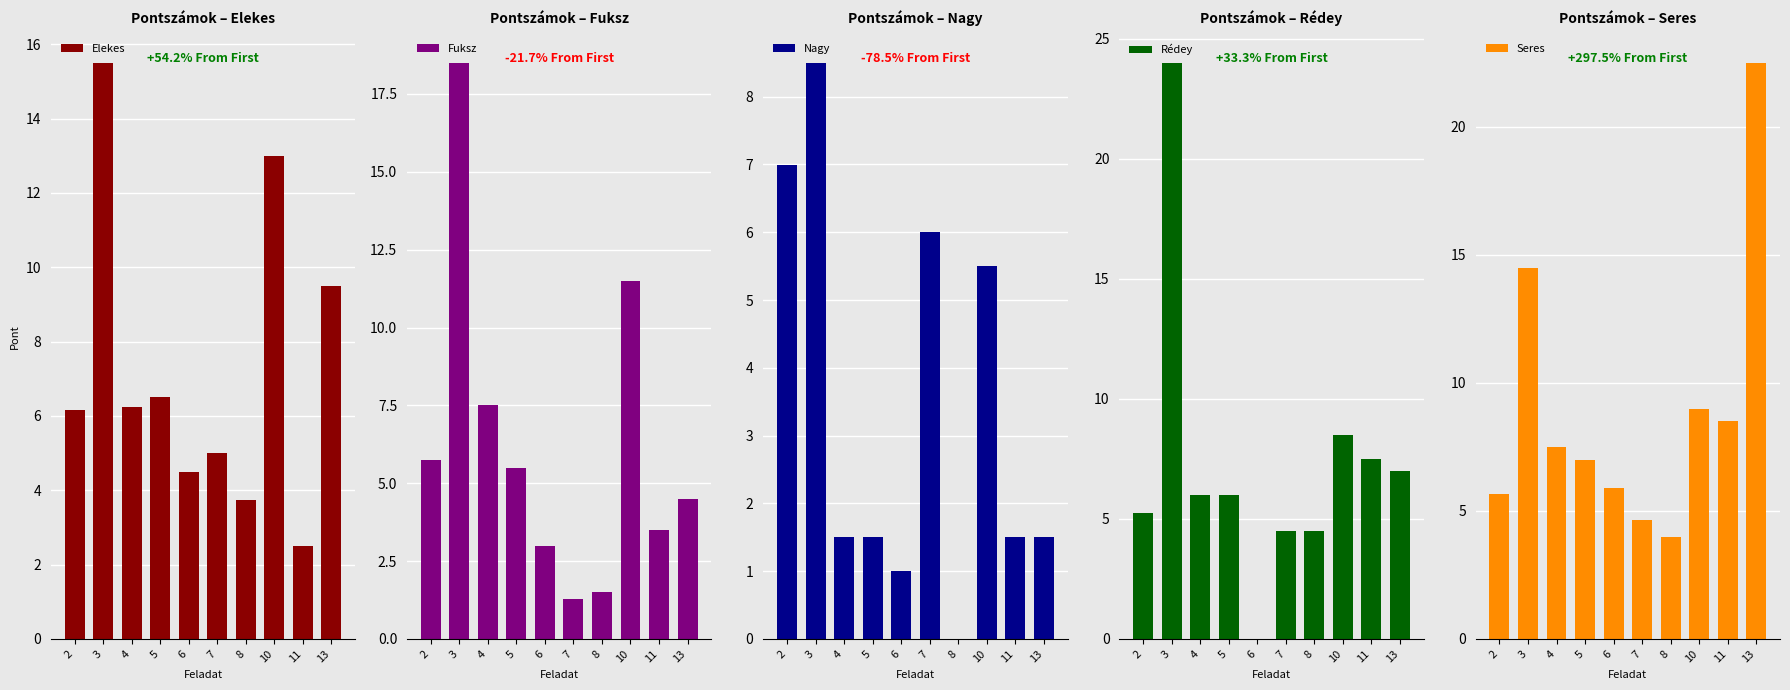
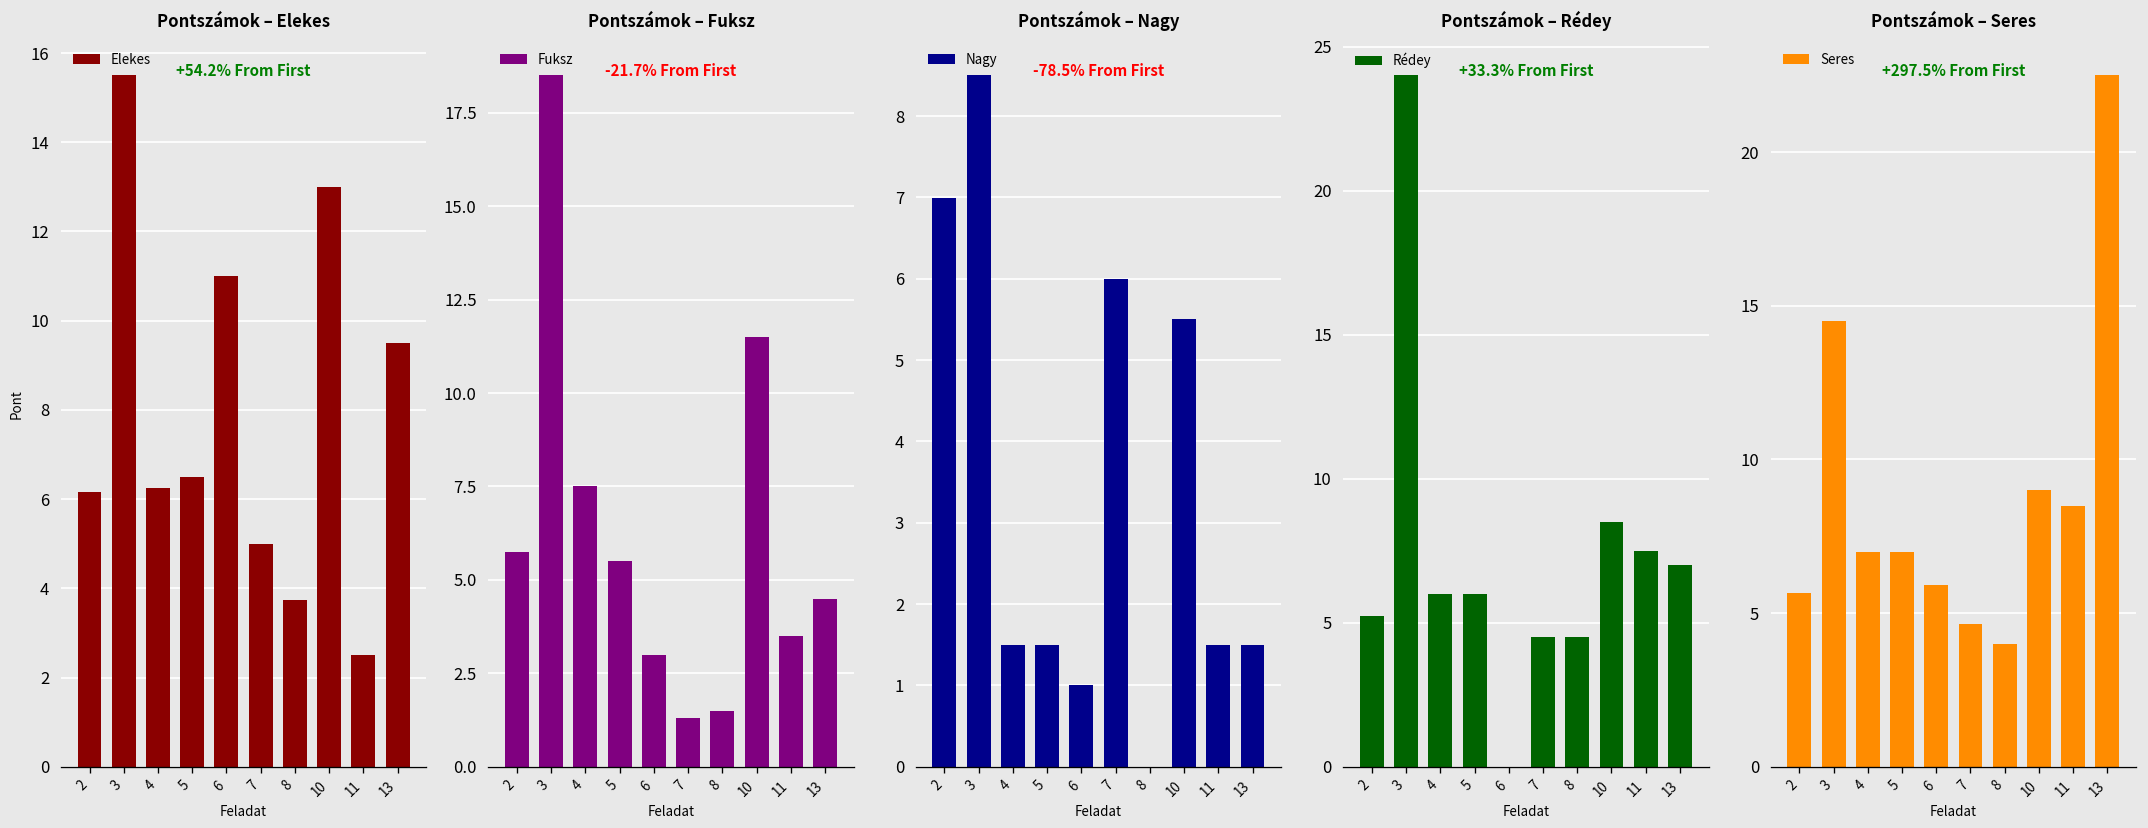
Pontszámok – Elekes, 6: 4.5 -> 11.0
Pontszámok – Seres, 4: 7.5 -> 7.0
